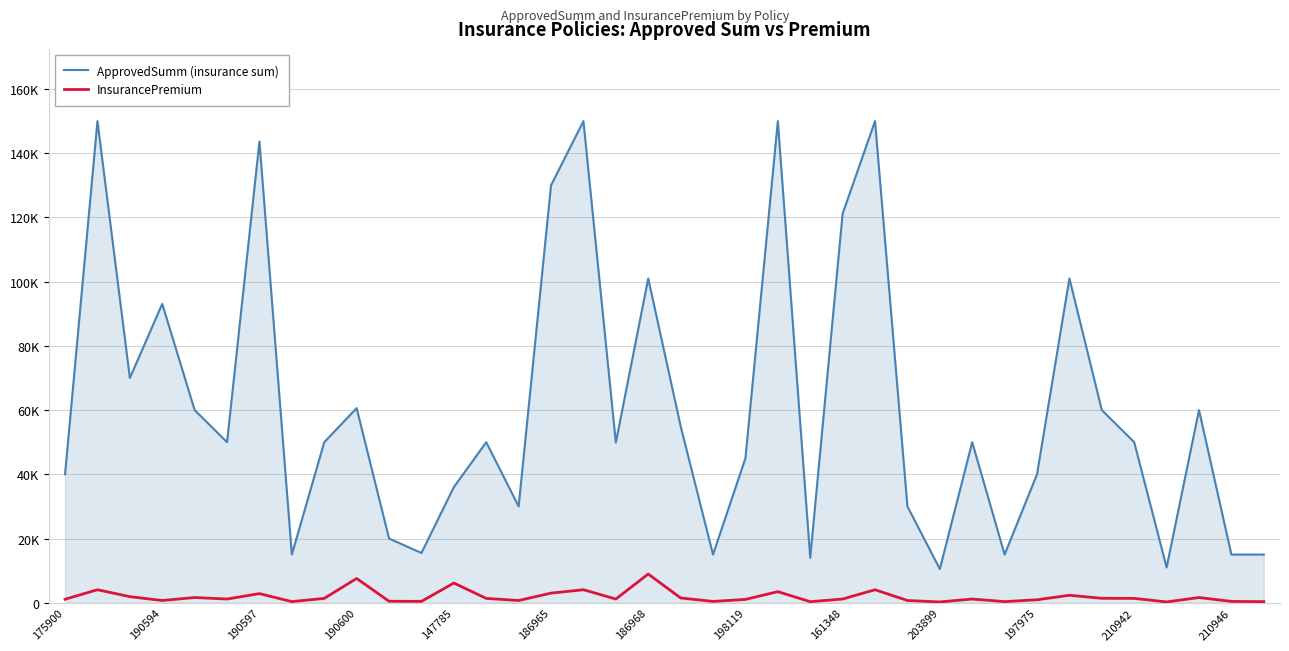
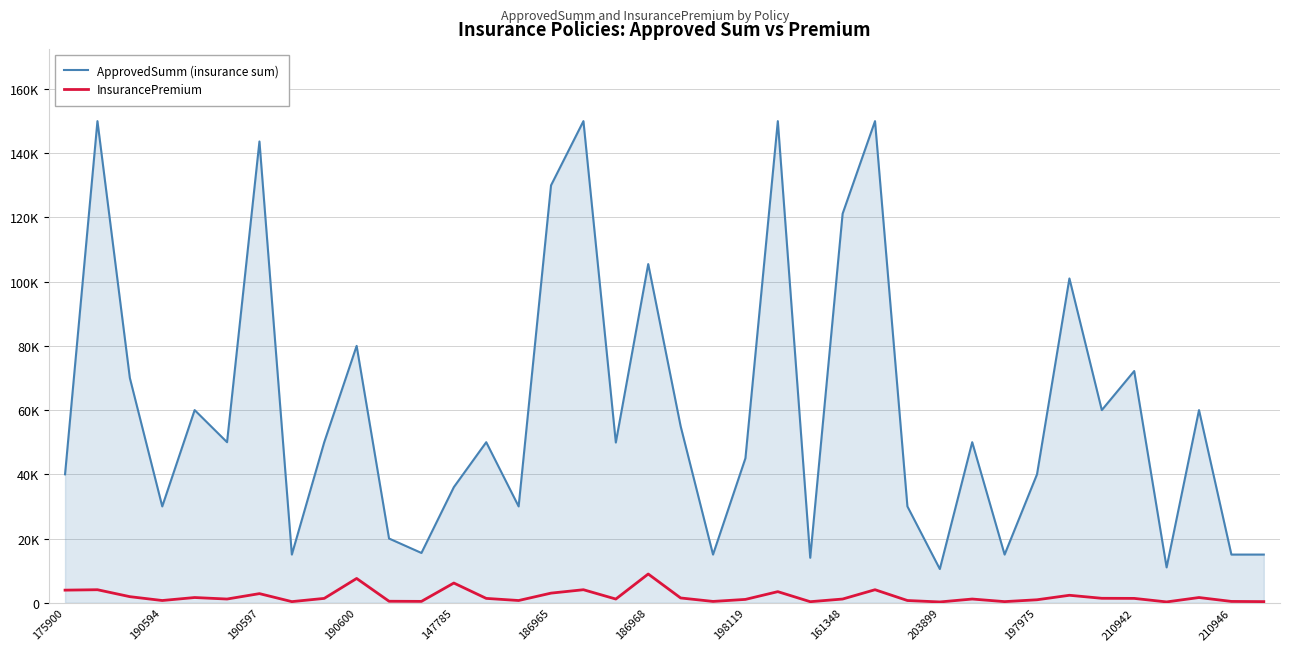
InsurancePremium, 175900: 1000 -> 4000
ApprovedSumm (insurance sum), 190594: 93000 -> 30000
ApprovedSumm (insurance sum), 190600: 61000 -> 80000
ApprovedSumm (insurance sum), 186968: 101000 -> 105000
ApprovedSumm (insurance sum), 210942: 50000 -> 72000
